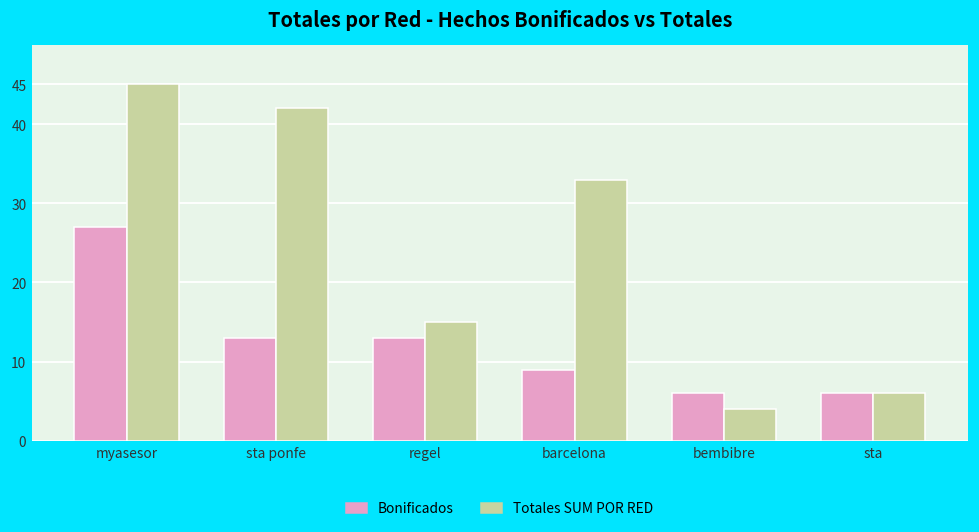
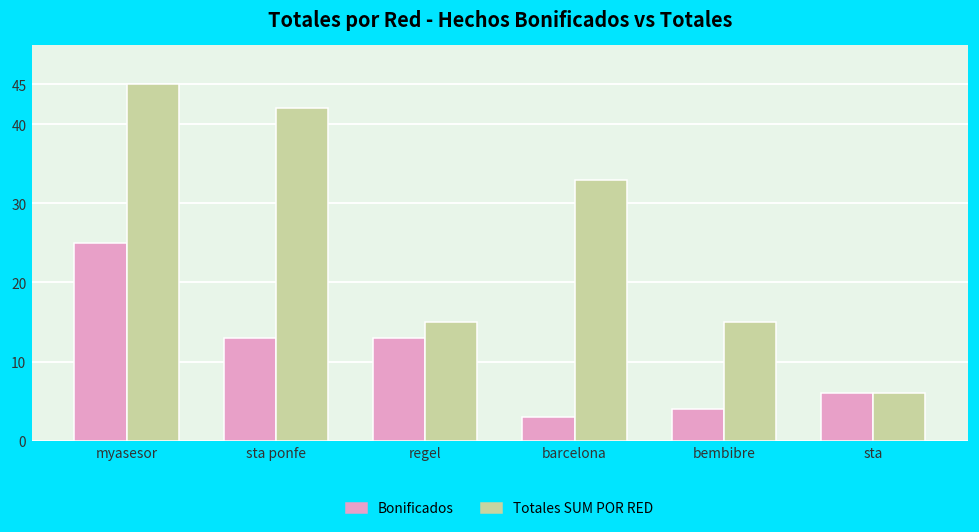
Bonificados, myasesor: 27 -> 25
Bonificados, barcelona: 9 -> 3
Bonificados, bembibre: 6 -> 4
Totales SUM POR RED, bembibre: 4 -> 15
